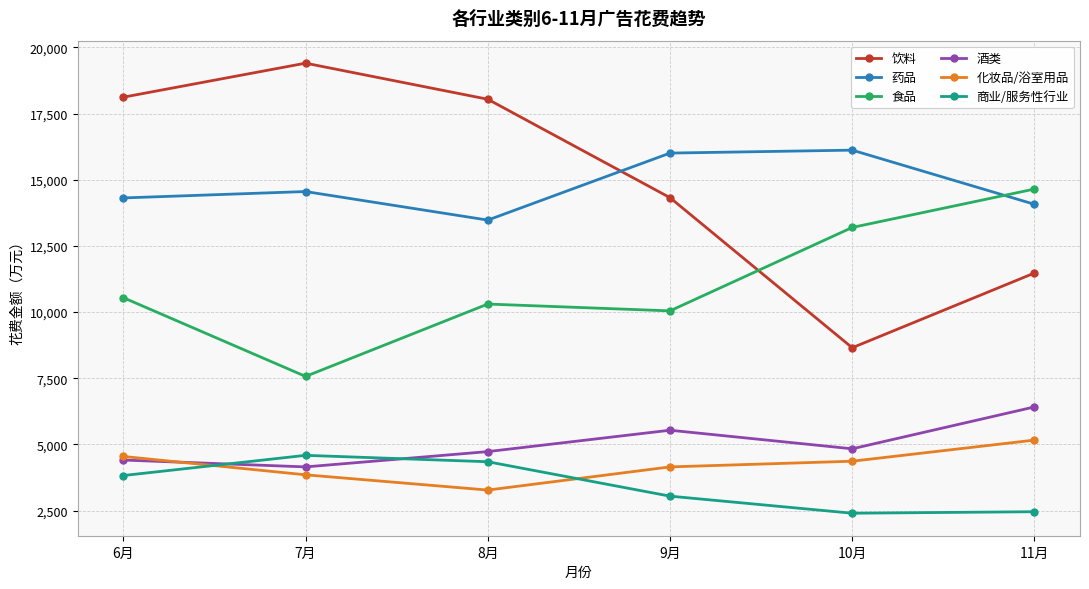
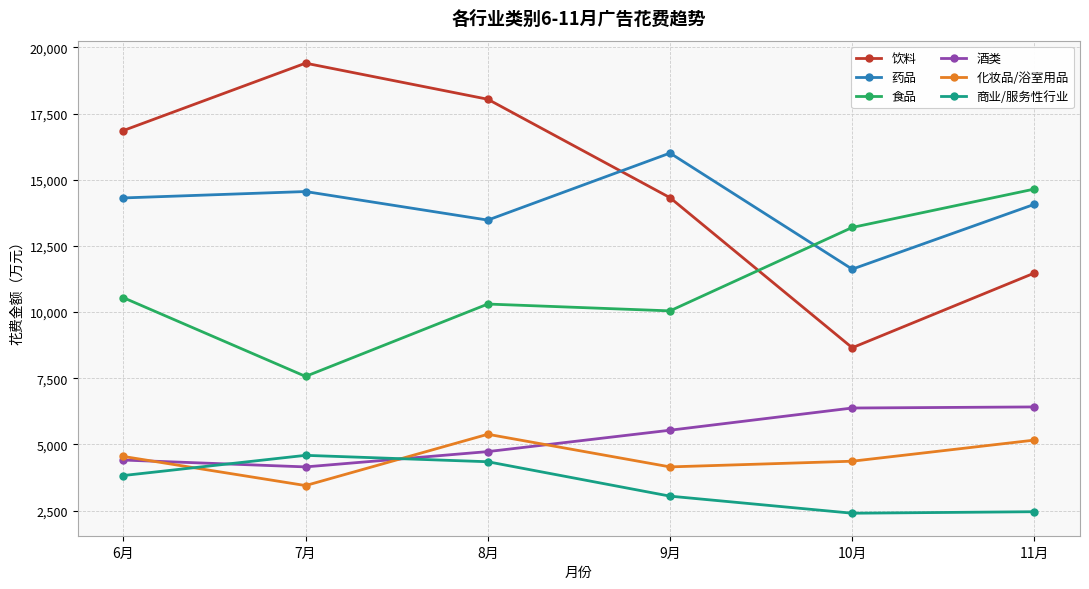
饮料, 6月: 18,100 -> 16,900
化妆品/浴室用品, 7月: 3,900 -> 3,400
化妆品/浴室用品, 8月: 3,300 -> 5,400
药品, 10月: 16,100 -> 11,600
酒类, 10月: 4,800 -> 6,400
